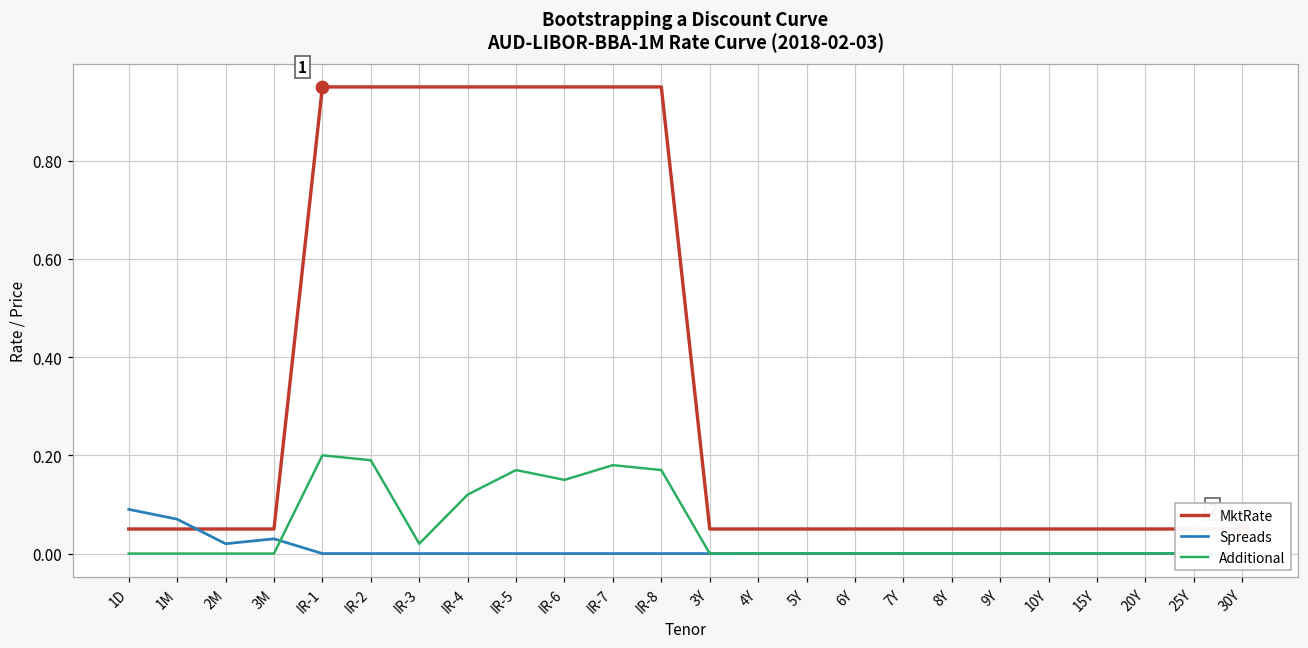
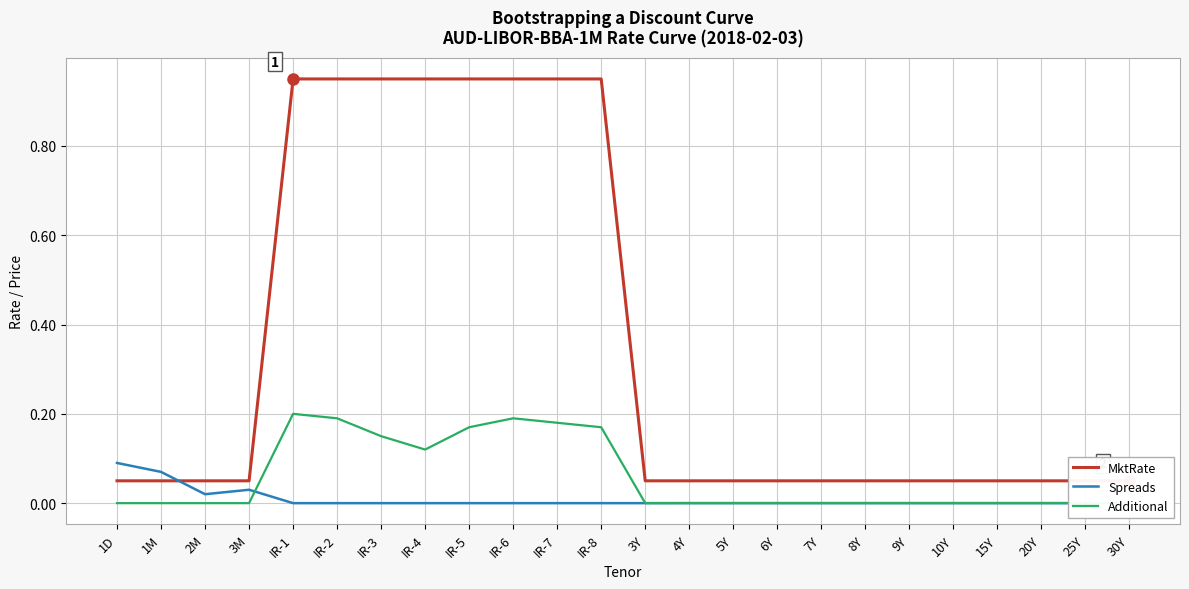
Additional, IR-3: 0.02 -> 0.15
Additional, IR-6: 0.15 -> 0.19
